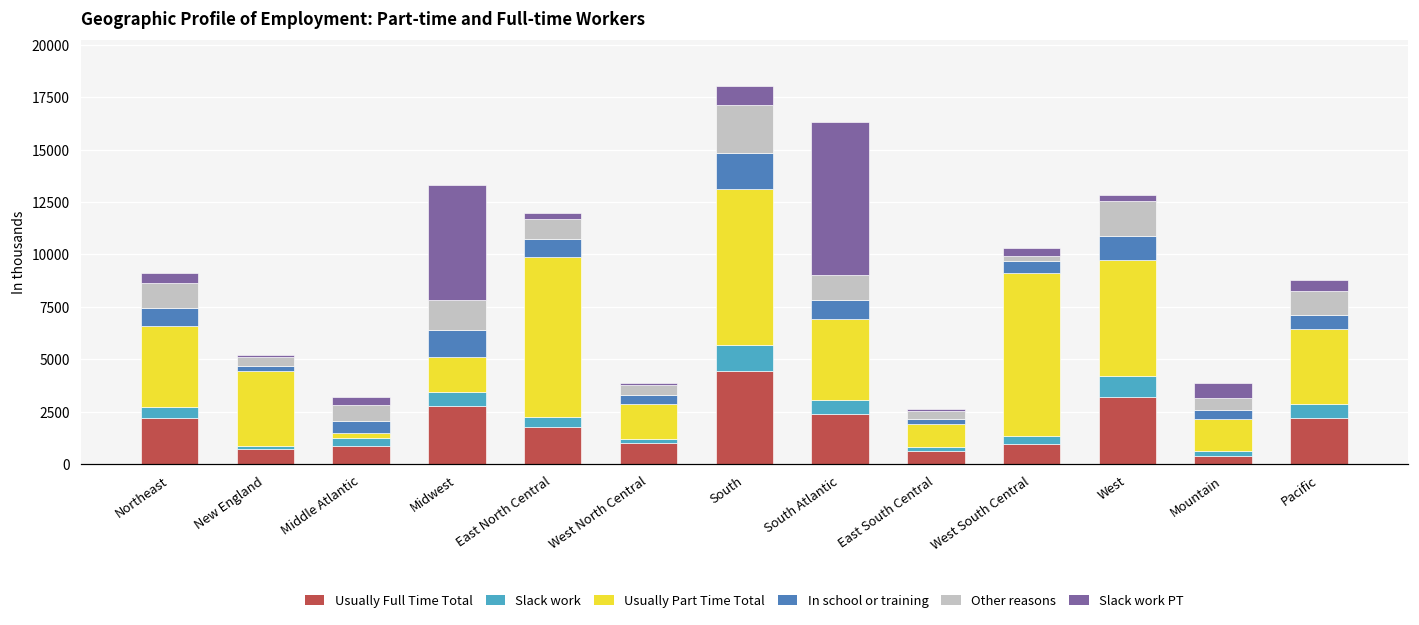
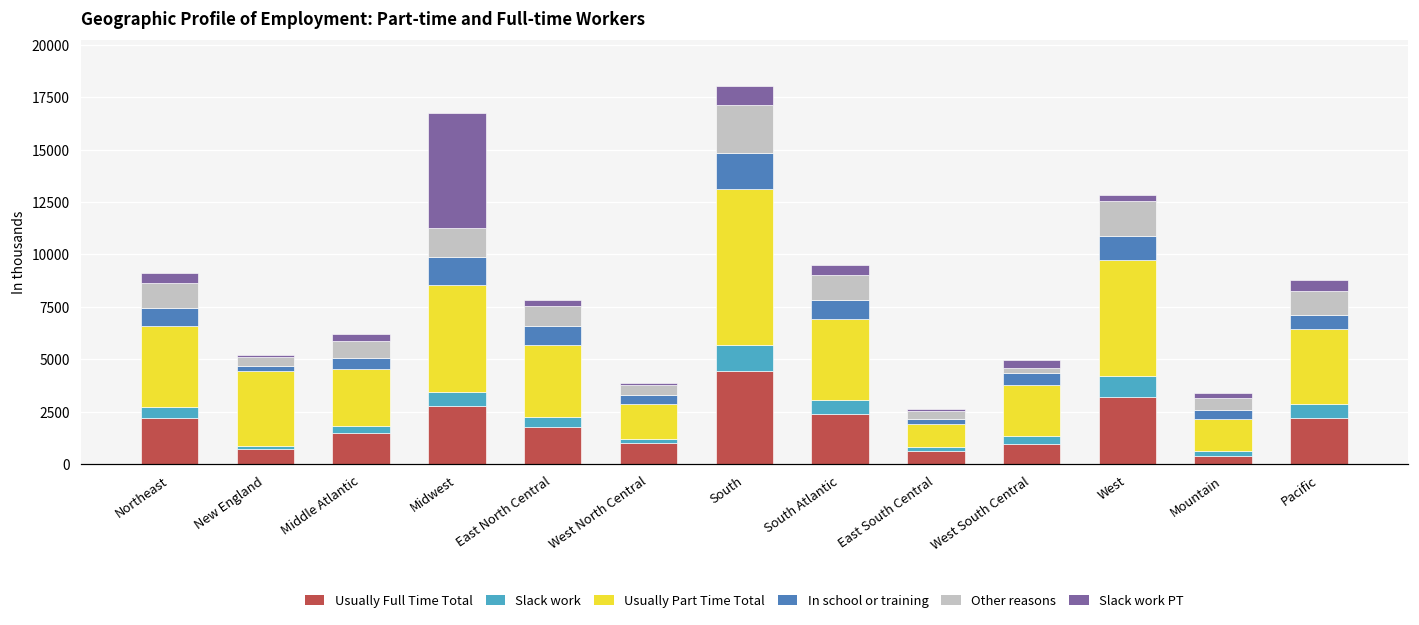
Usually Full Time Total, Middle Atlantic: 900 -> 1500
Usually Part Time Total, Middle Atlantic: 200 -> 2700
Usually Part Time Total, Midwest: 1700 -> 5100
Usually Part Time Total, East North Central: 7600 -> 3500
Slack work PT, South Atlantic: 7300 -> 500
Usually Part Time Total, West South Central: 7800 -> 2400
Slack work PT, Mountain: 700 -> 200
